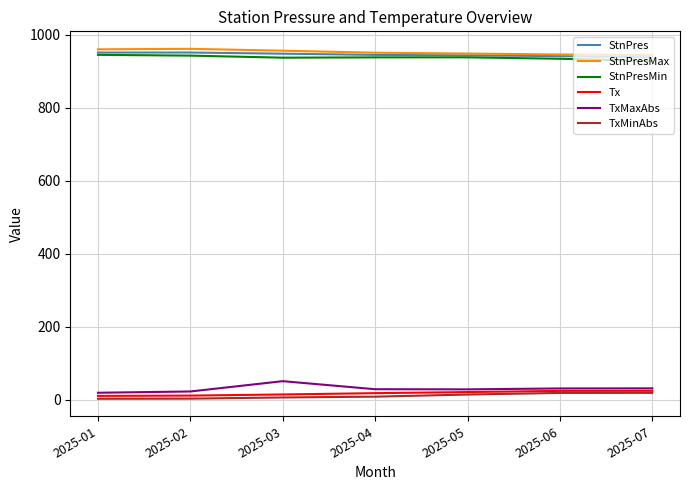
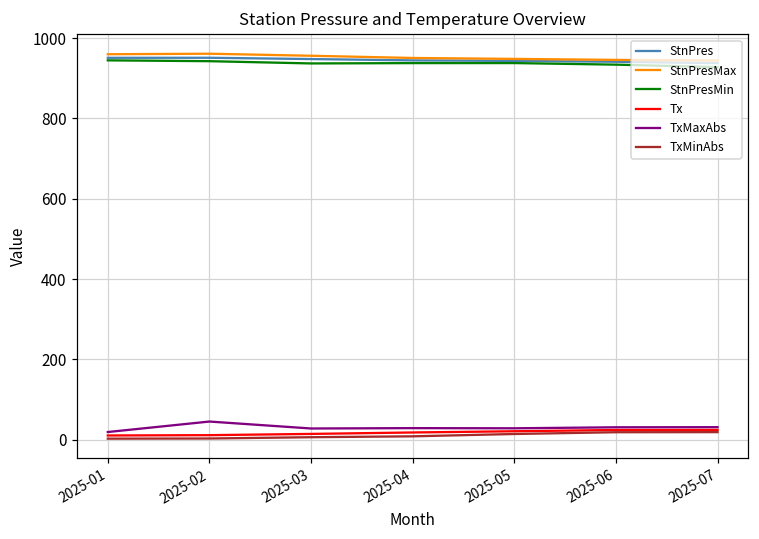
TxMaxAbs, 2025-02: 20 -> 50
TxMaxAbs, 2025-03: 50 -> 30
